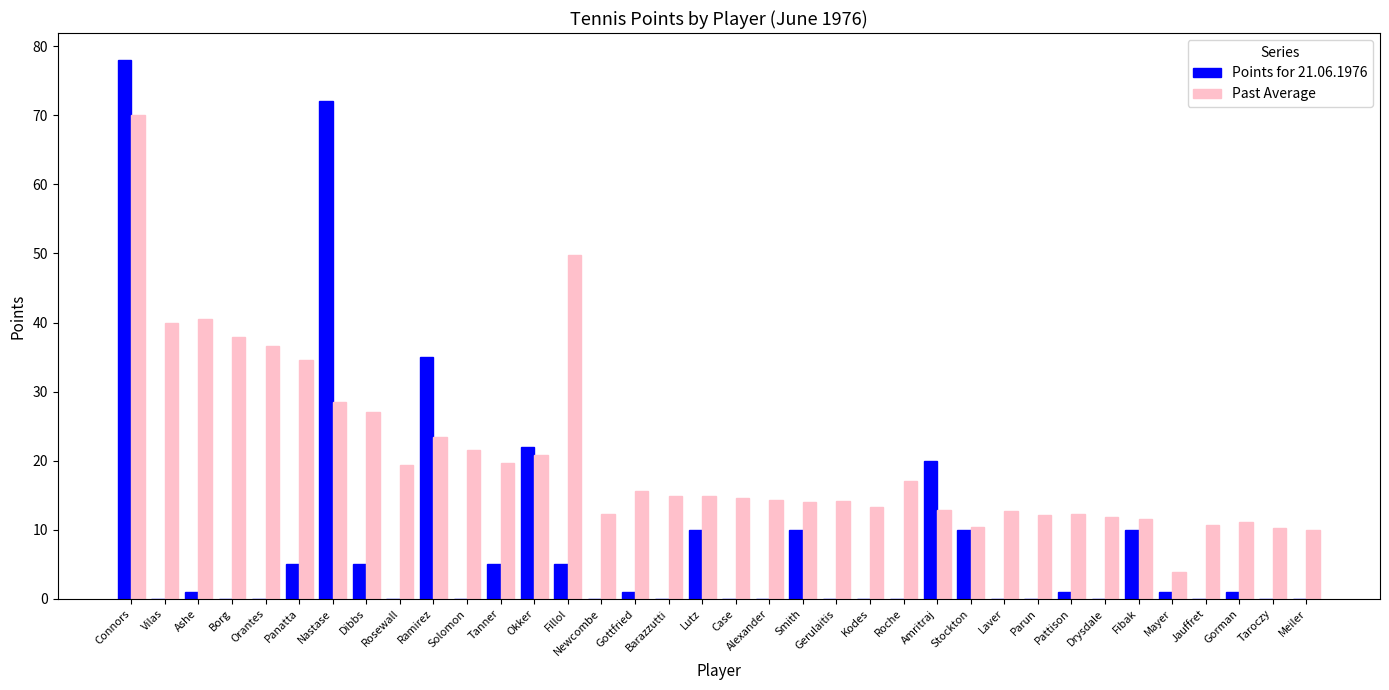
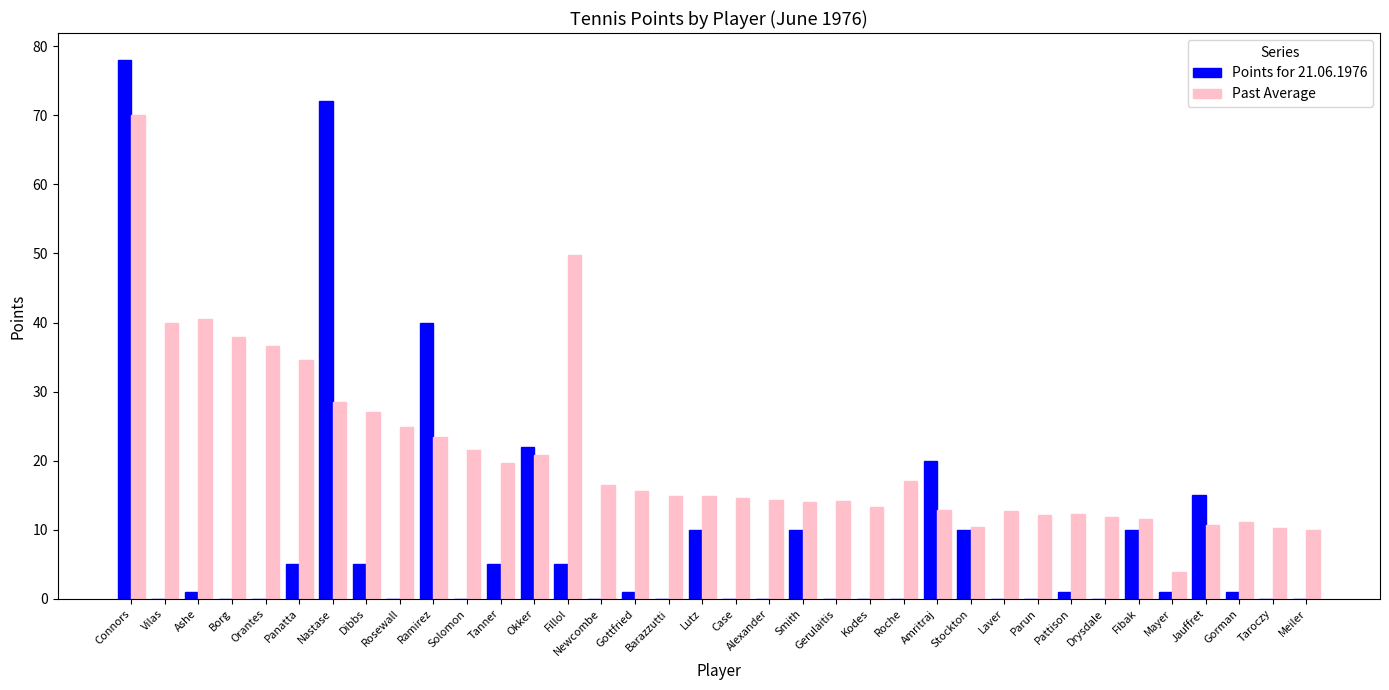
Past Average, Rosewall: 19 -> 25
Points for 21.06.1976, Ramirez: 35 -> 40
Past Average, Newcombe: 12 -> 17
Points for 21.06.1976, Jauffret: 0 -> 15
